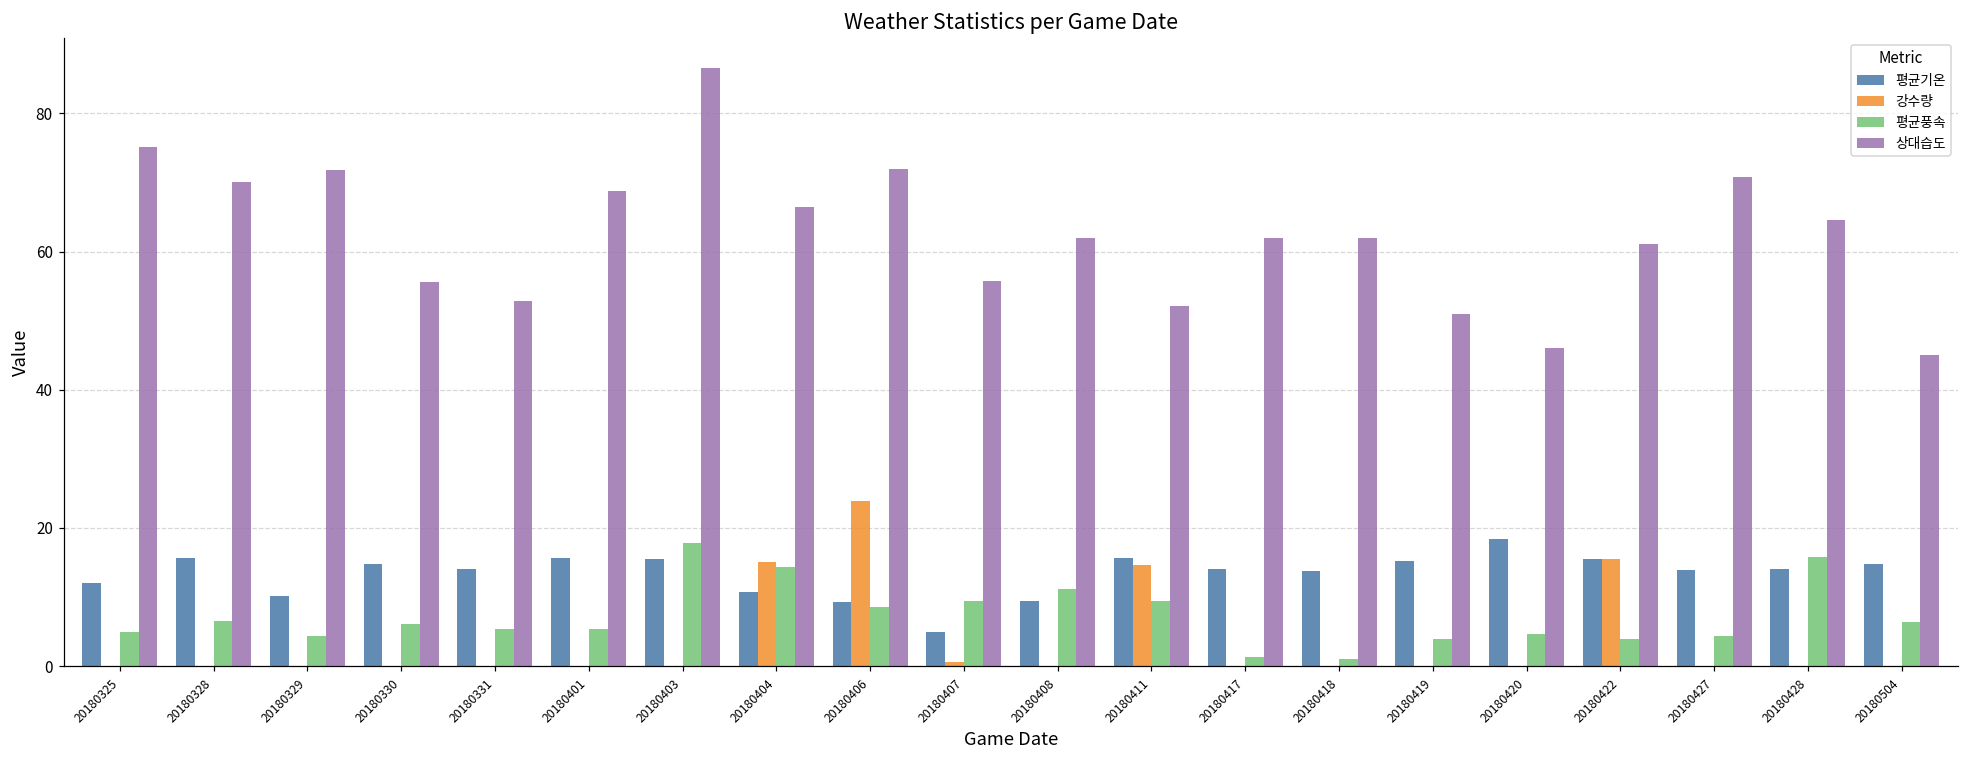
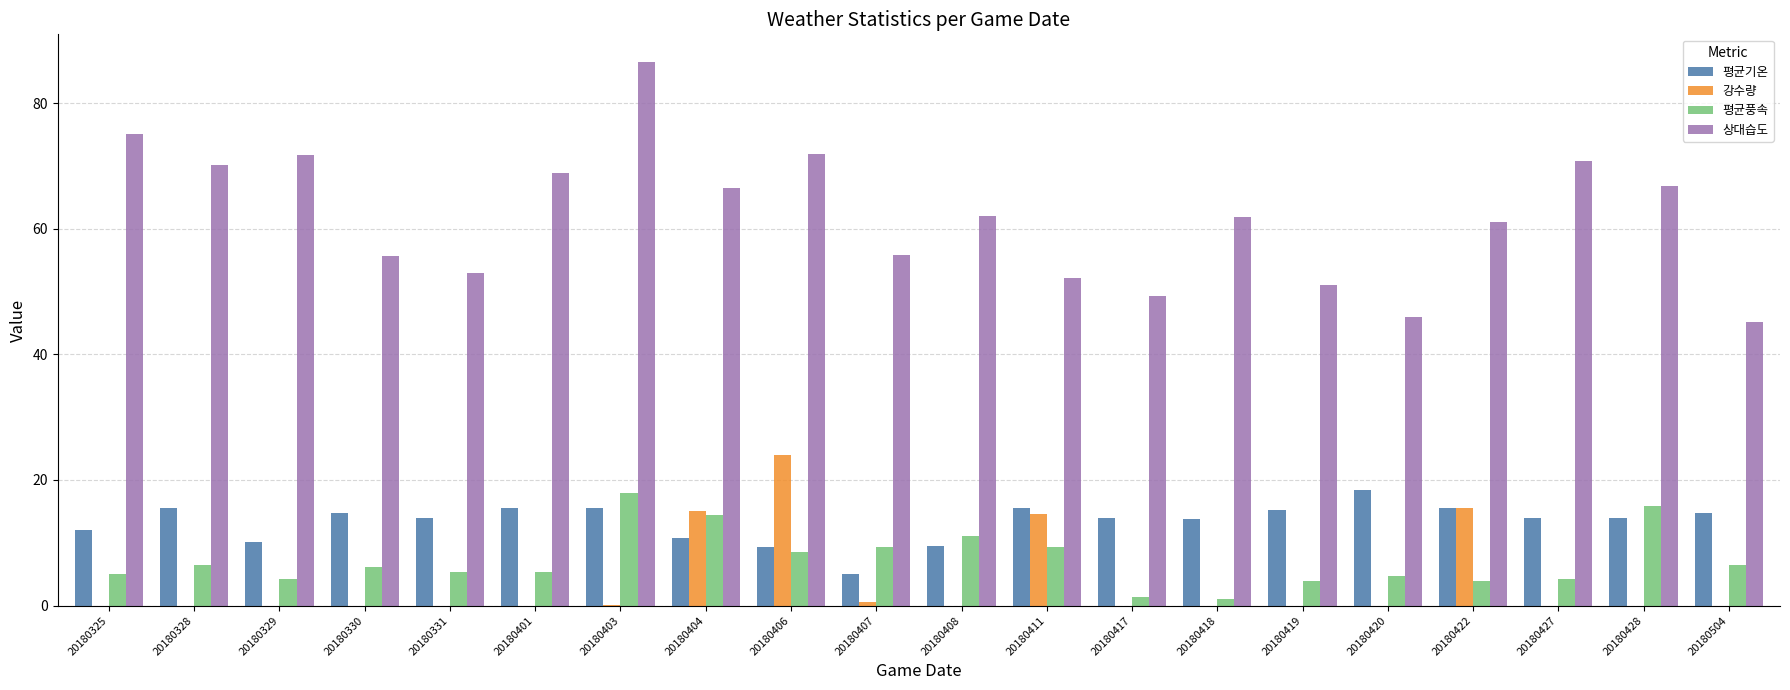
상대습도, 20180417: 62 -> 49
상대습도, 20180428: 65 -> 67
